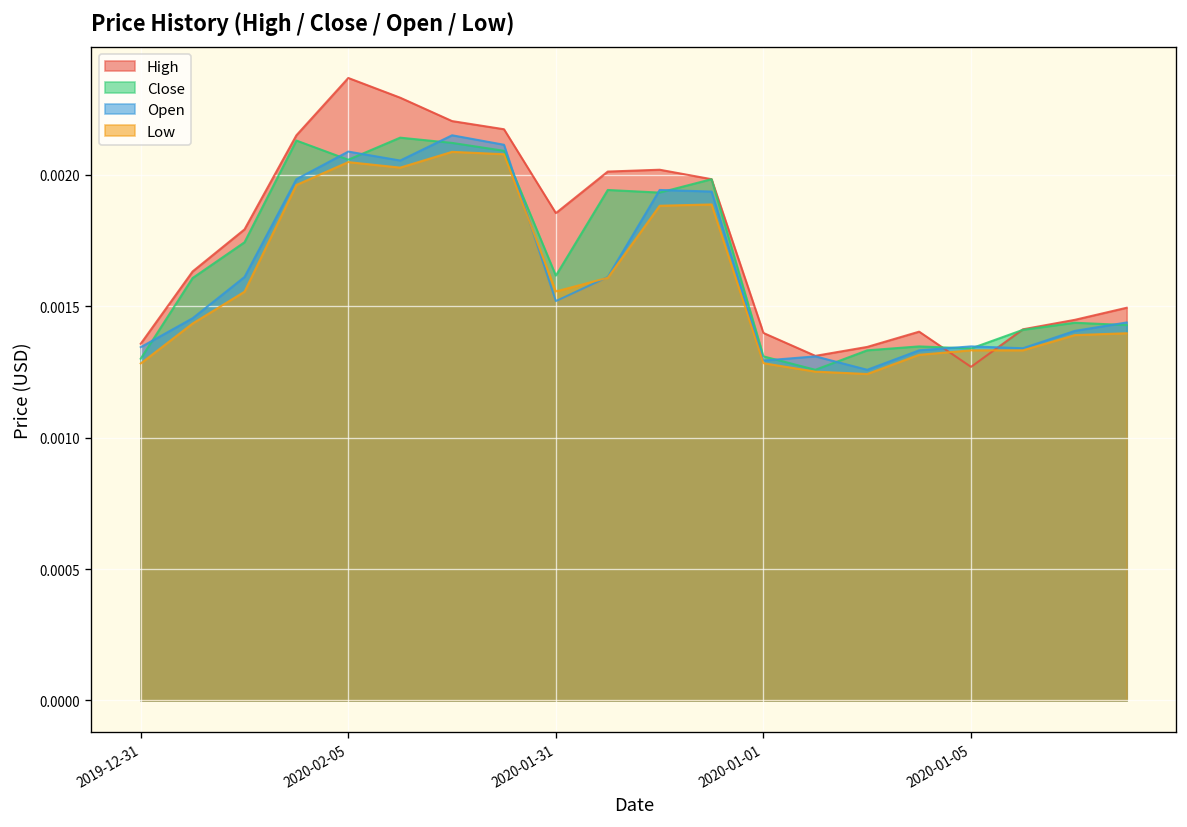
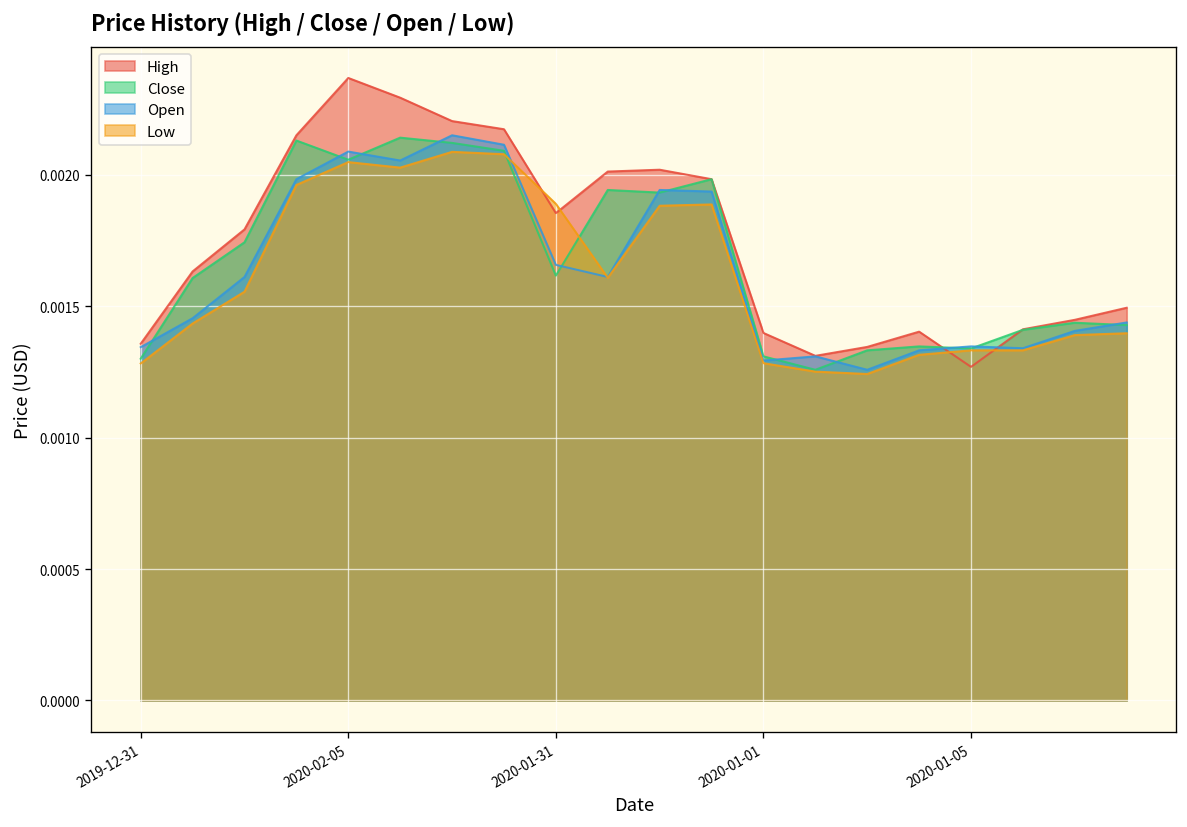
Open, 2020-01-31: 0.00152 -> 0.00166
Low, 2020-01-31: 0.00156 -> 0.00189
